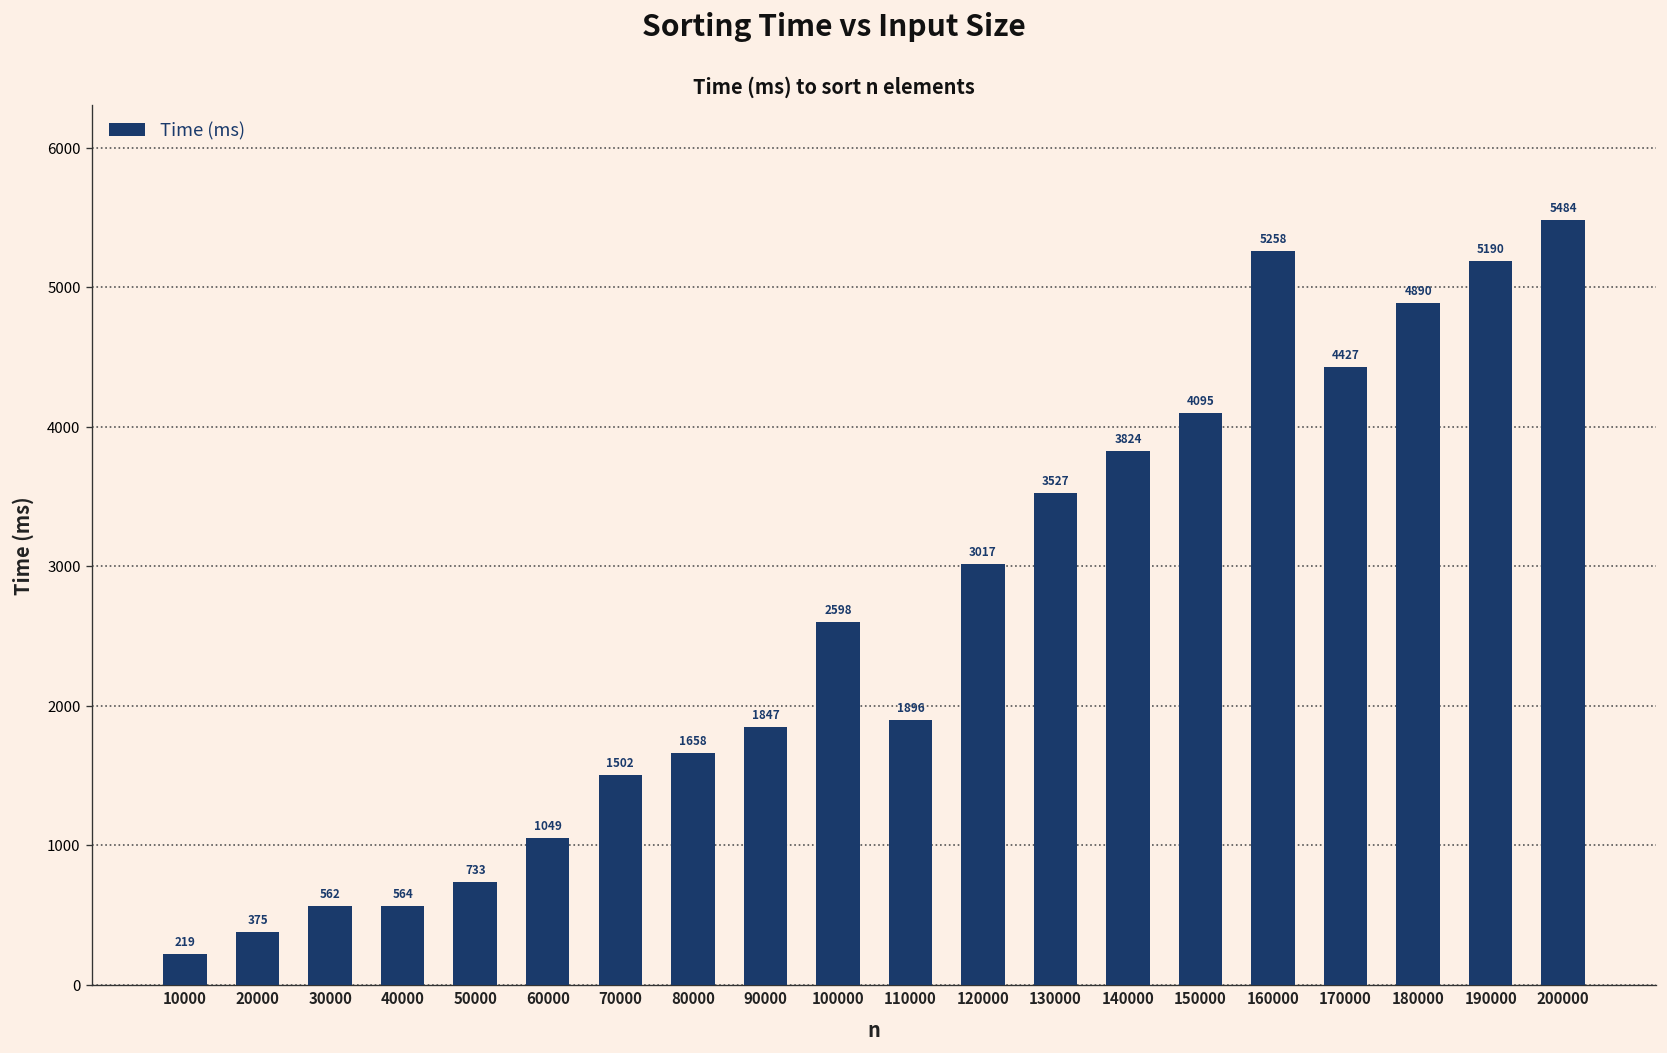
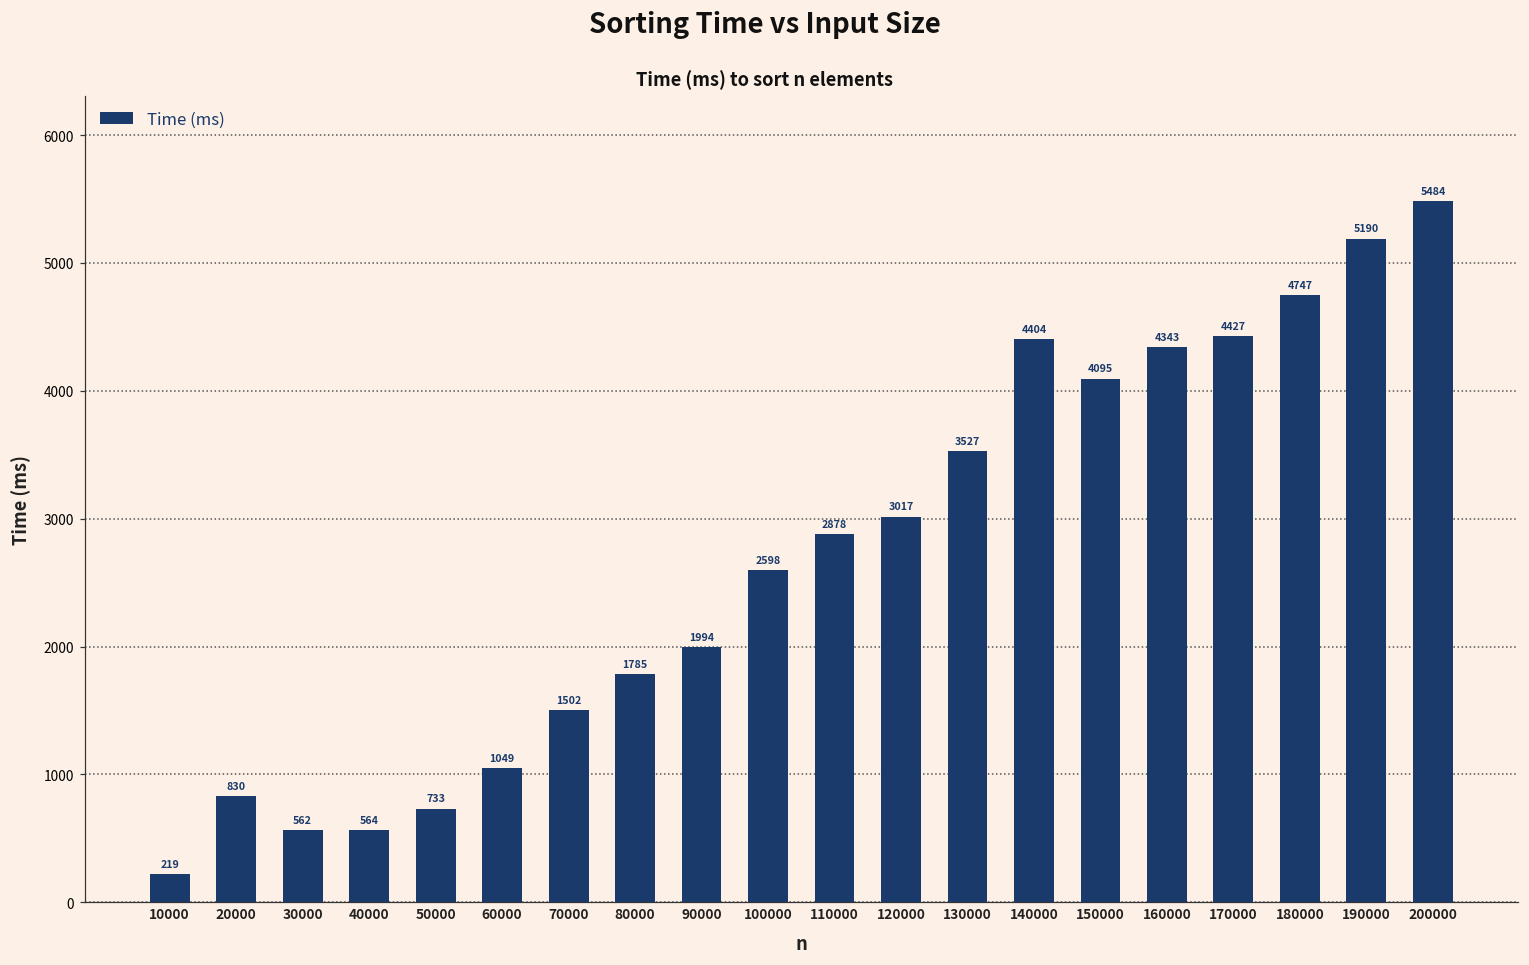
20000: 375 -> 830
80000: 1658 -> 1785
90000: 1847 -> 1994
110000: 1896 -> 2878
140000: 3824 -> 4404
160000: 5258 -> 4343
180000: 4890 -> 4747
